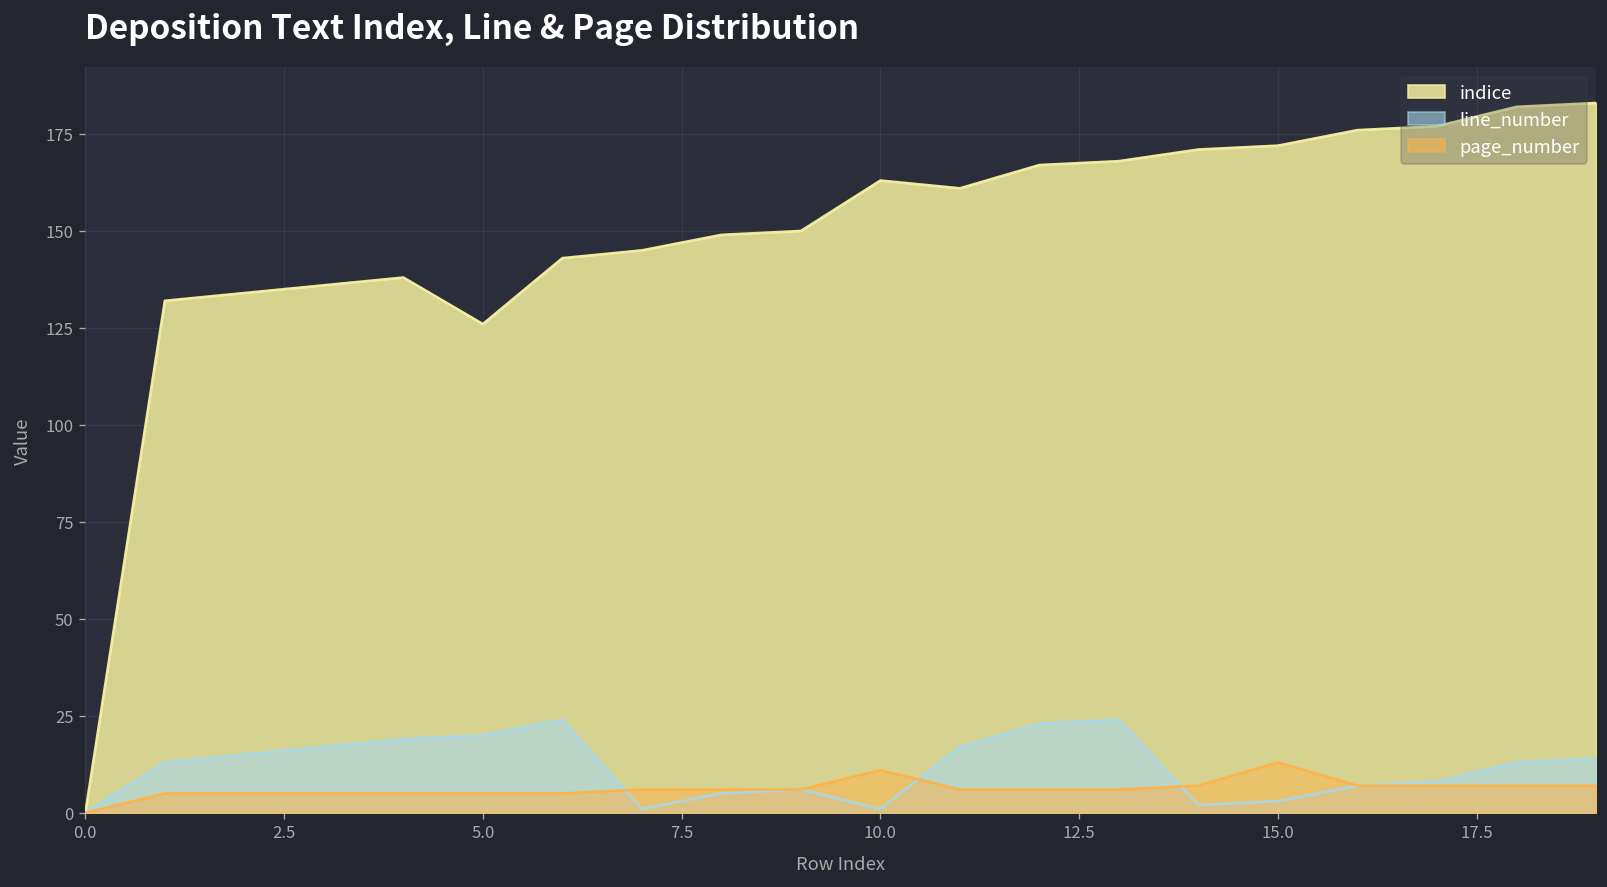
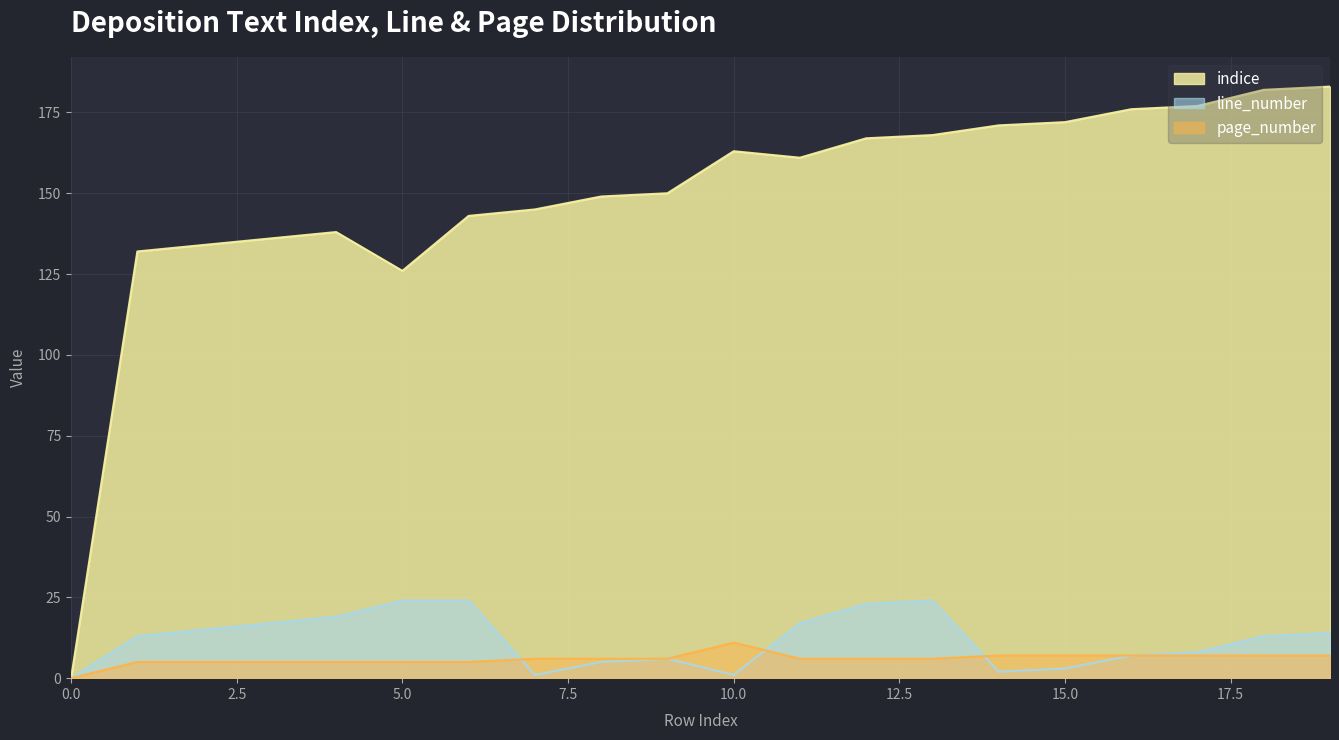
line_number, 5.0: 20 -> 24
page_number, 15.0: 13 -> 7
